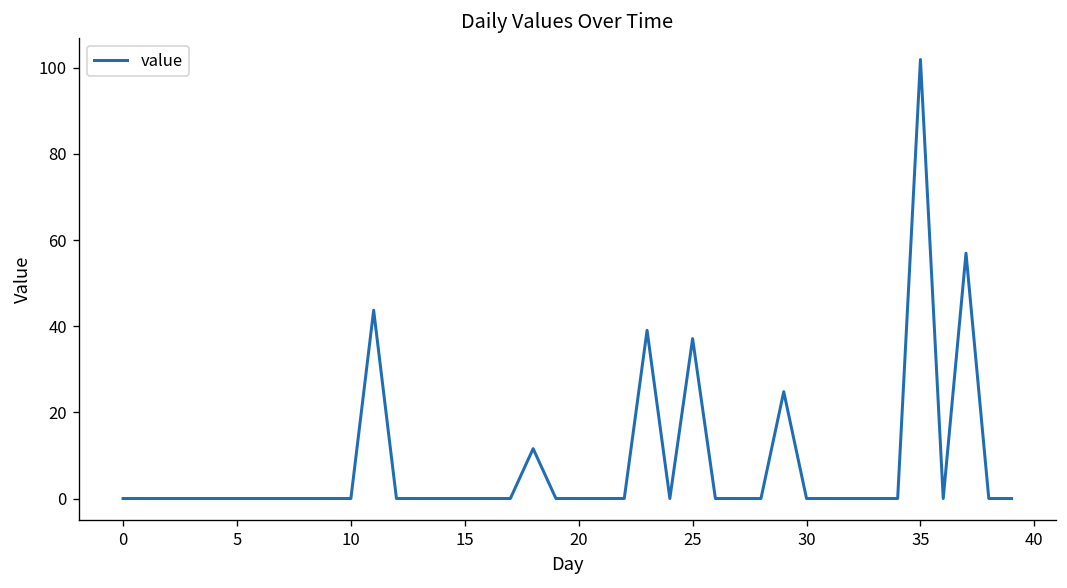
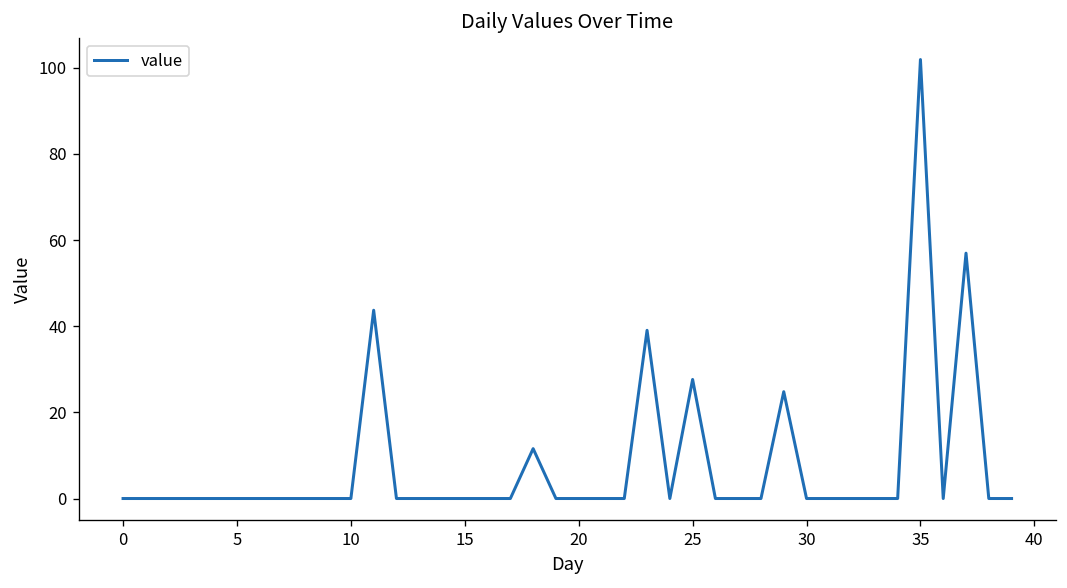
25: 37 -> 28
